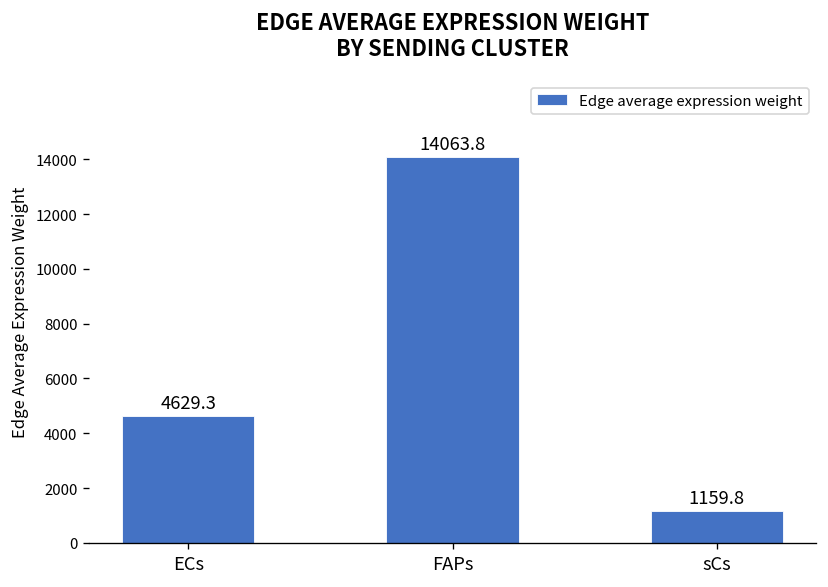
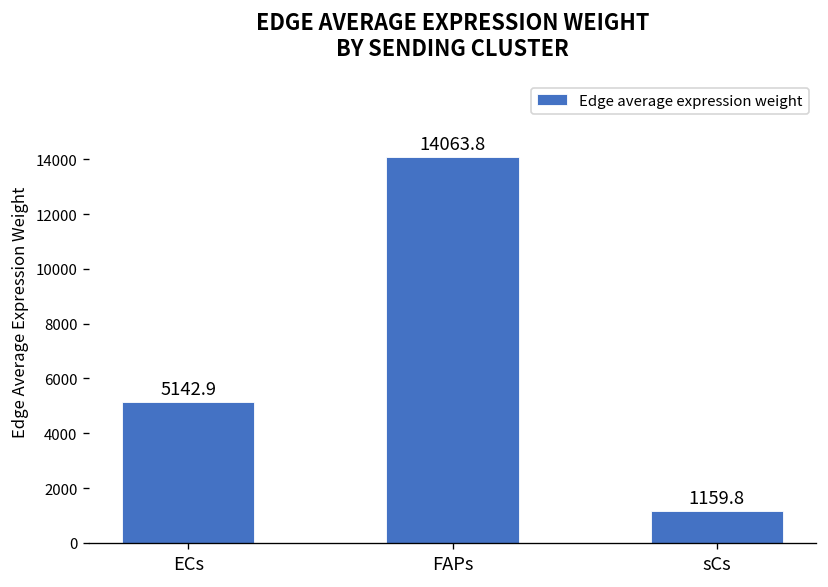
ECs: 4629.3 -> 5142.9
